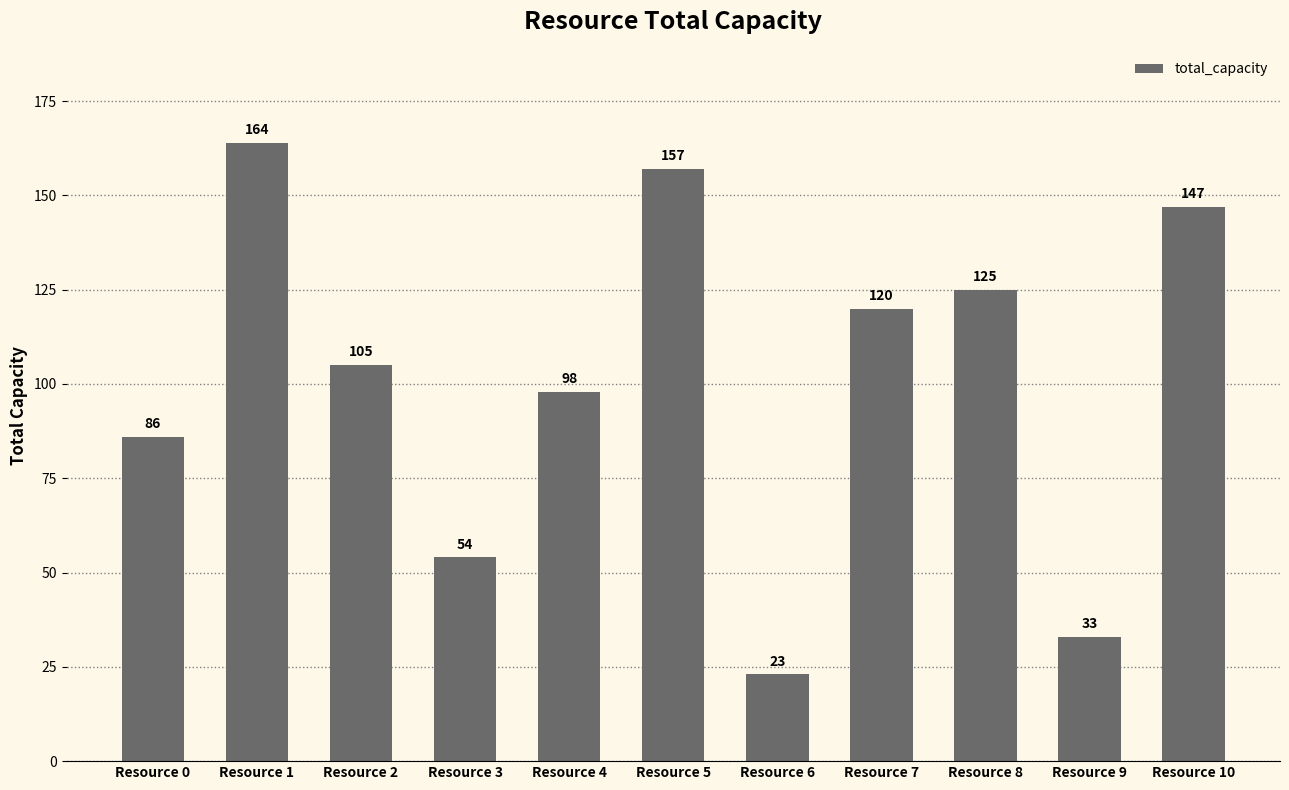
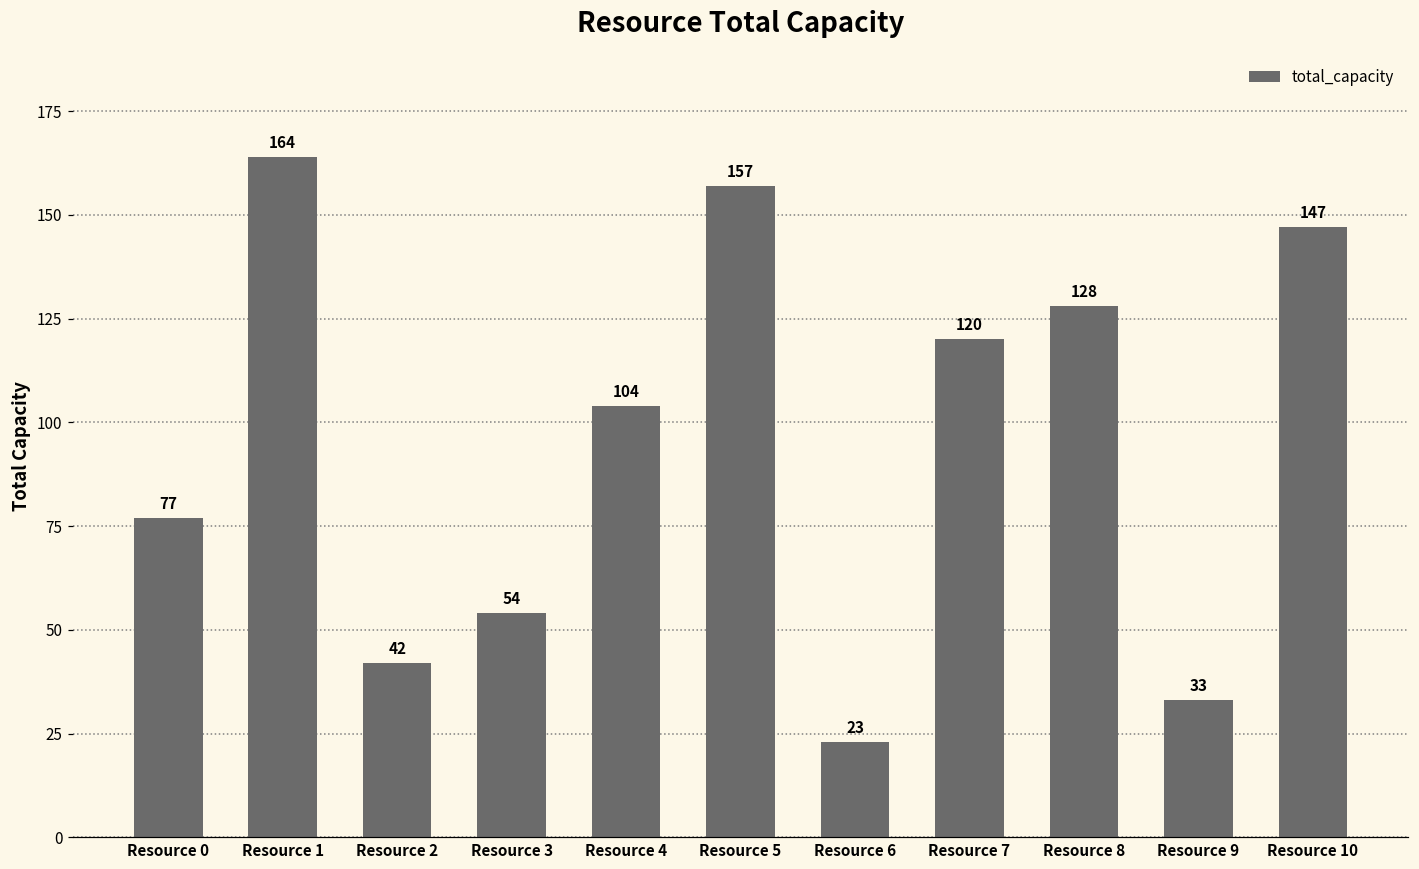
Resource 0: 86 -> 77
Resource 2: 105 -> 42
Resource 4: 98 -> 104
Resource 8: 125 -> 128
